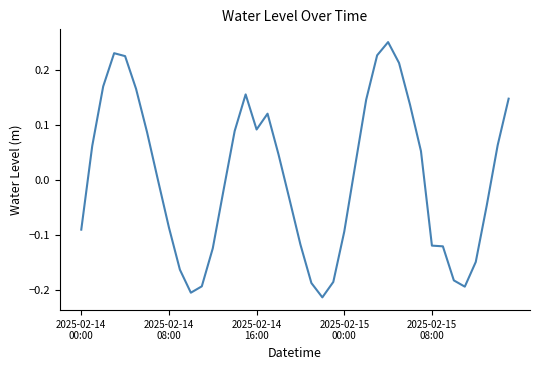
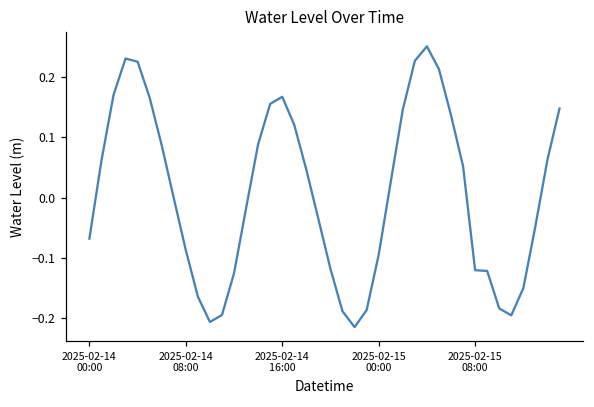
2025-02-14 00:00: -0.09 -> -0.07
2025-02-14 16:00: 0.09 -> 0.17
